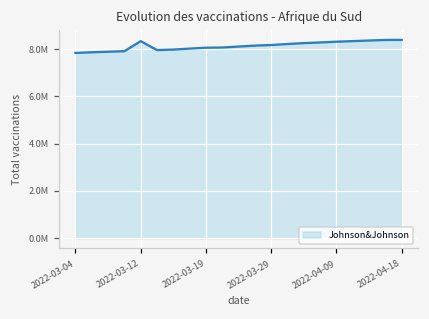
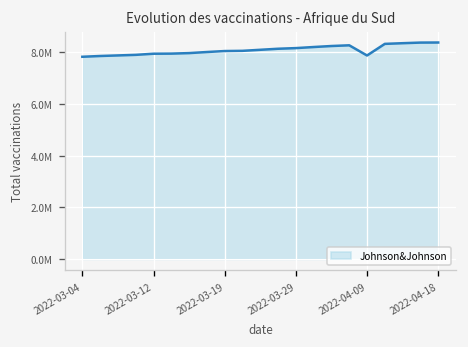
2022-03-12: 8300000 -> 8000000
2022-04-09: 8300000 -> 7900000
